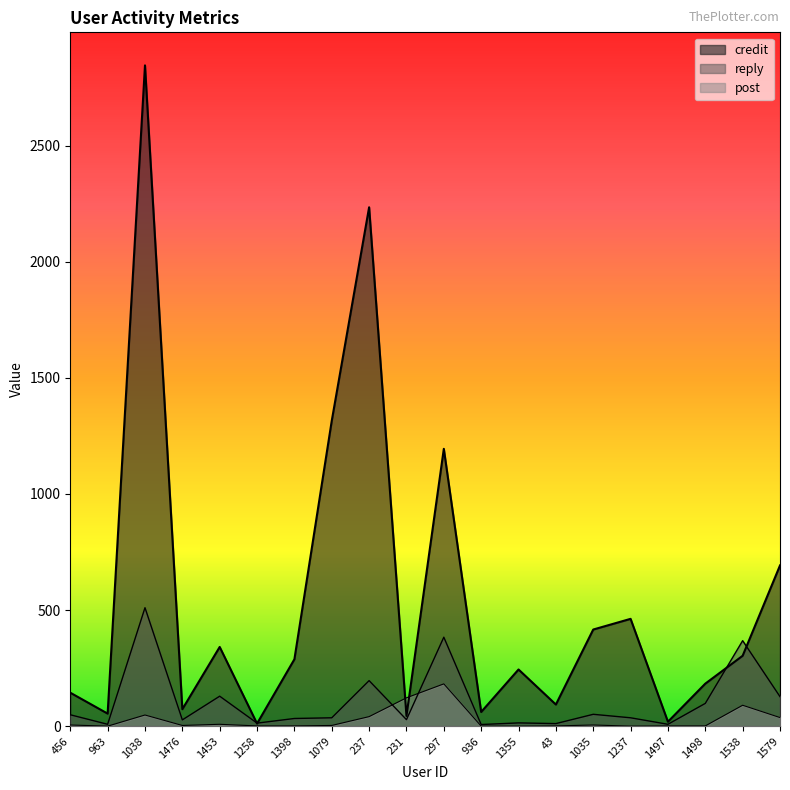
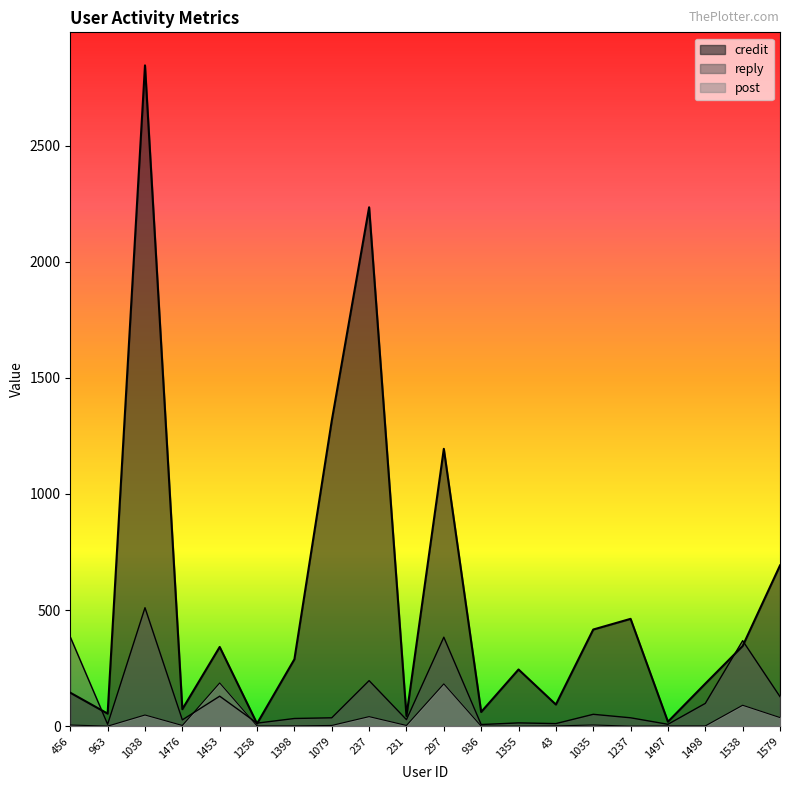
reply, 456: 50 -> 380
post, 1453: 10 -> 190
post, 231: 120 -> 0
credit, 1538: 300 -> 350
